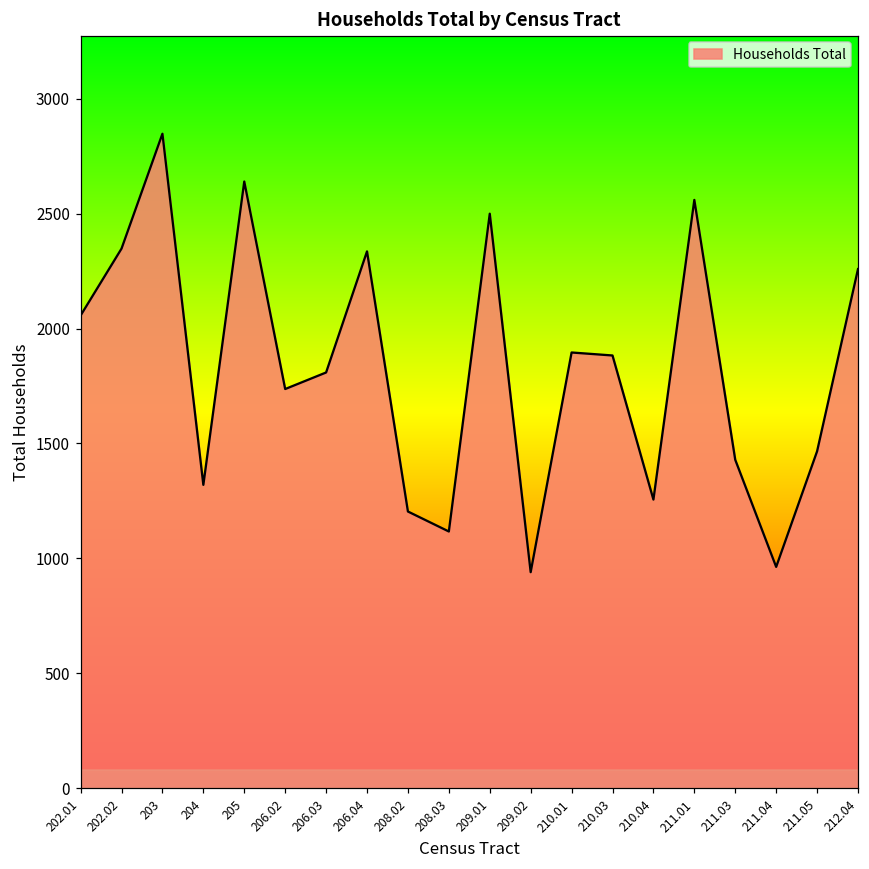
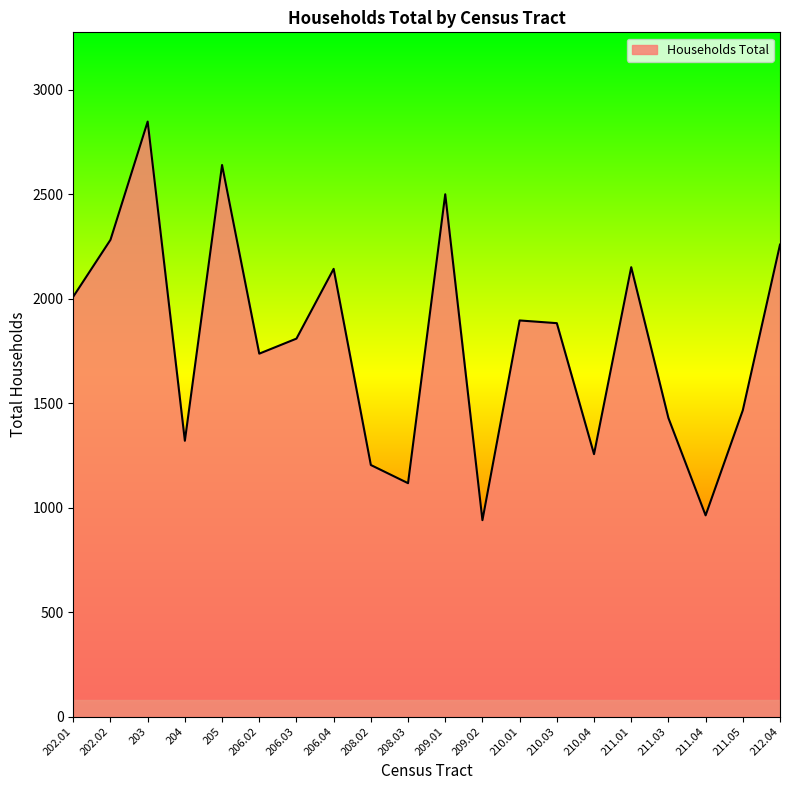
202.01: 2060 -> 2010
202.02: 2350 -> 2280
206.04: 2340 -> 2140
211.01: 2560 -> 2150
